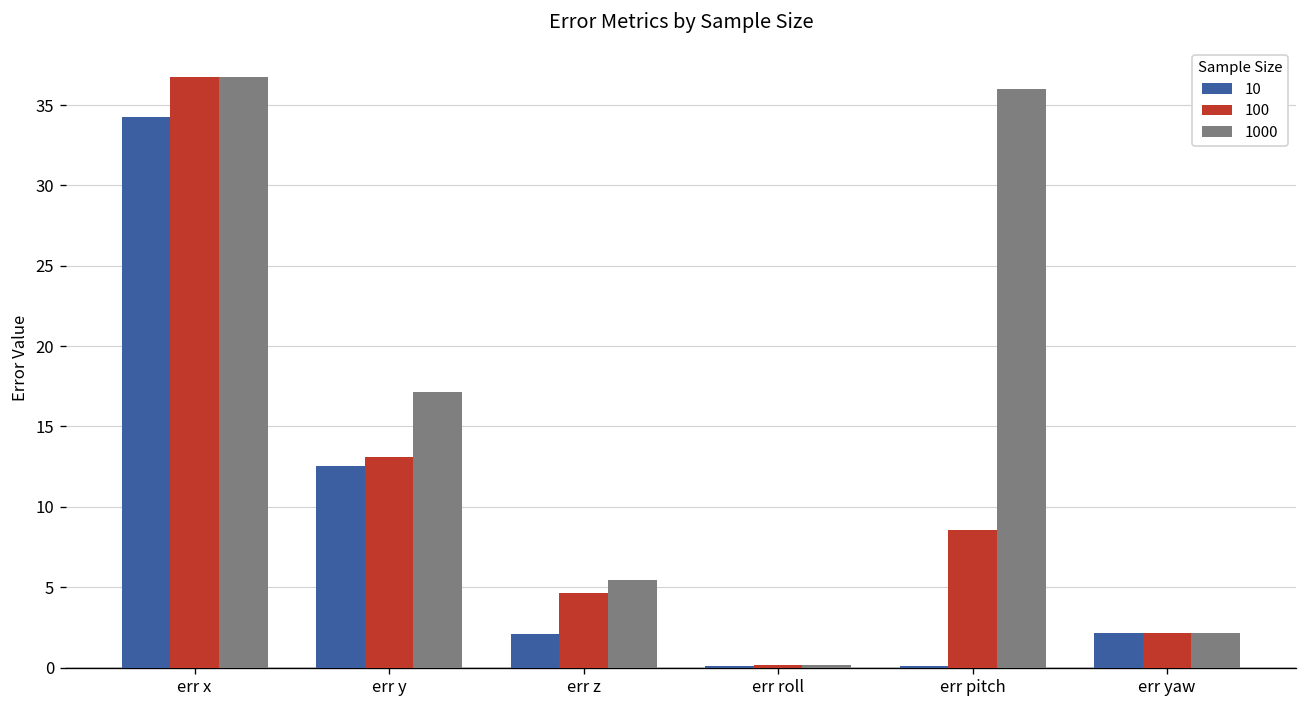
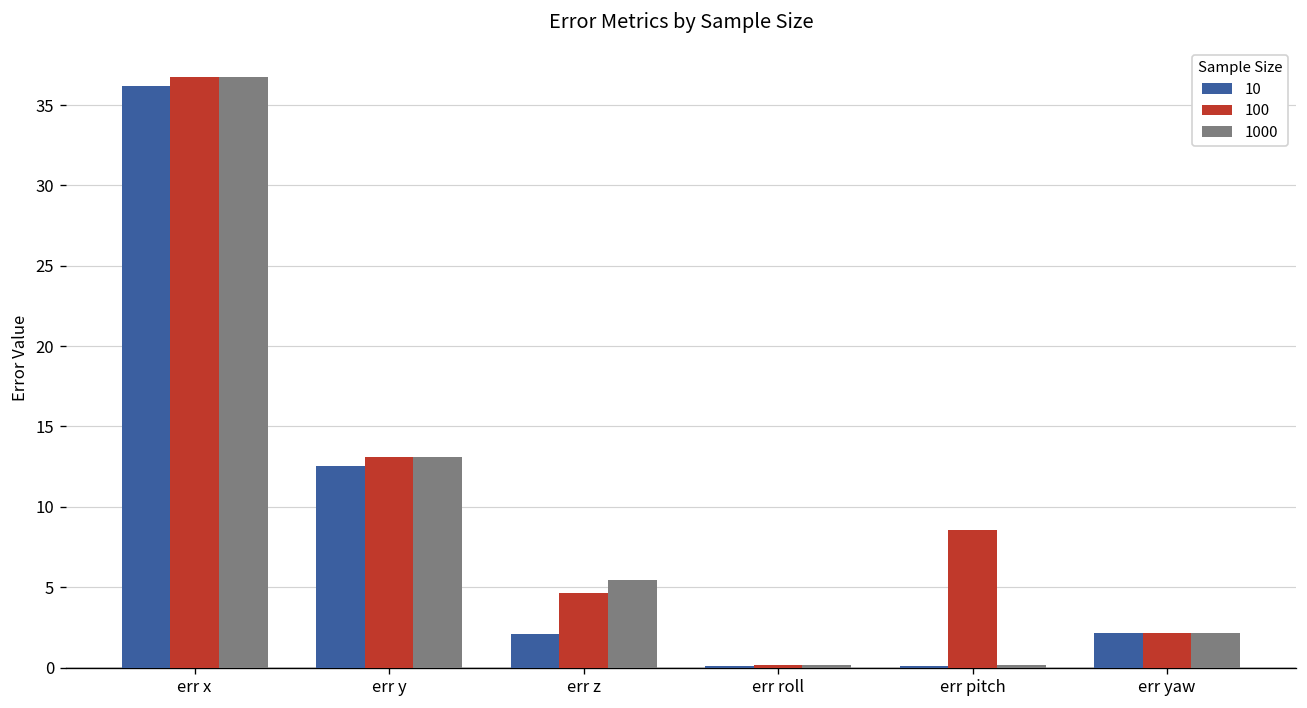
10, err x: 34.3 -> 36.2
1000, err y: 17.1 -> 13.1
1000, err pitch: 36.0 -> 0.1
